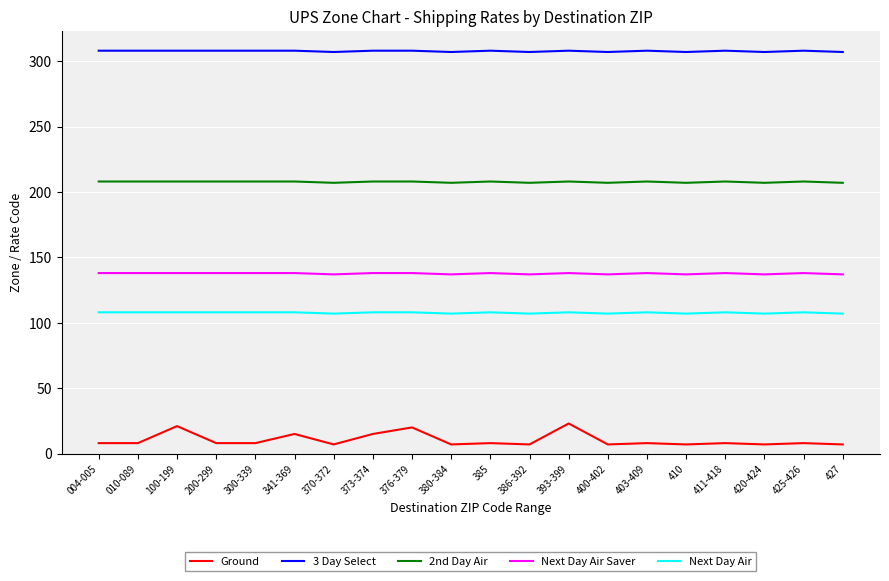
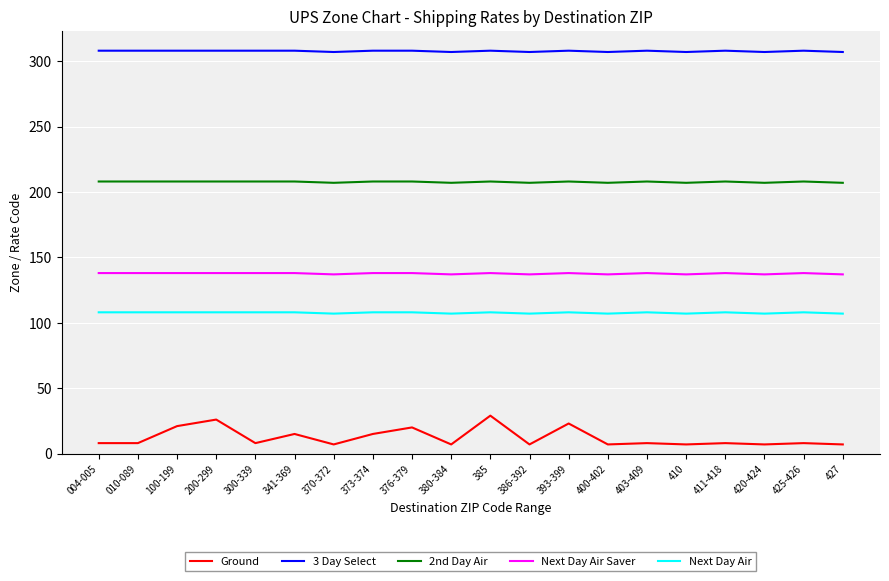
Ground, 200-299: 8 -> 26
Ground, 385: 8 -> 29
